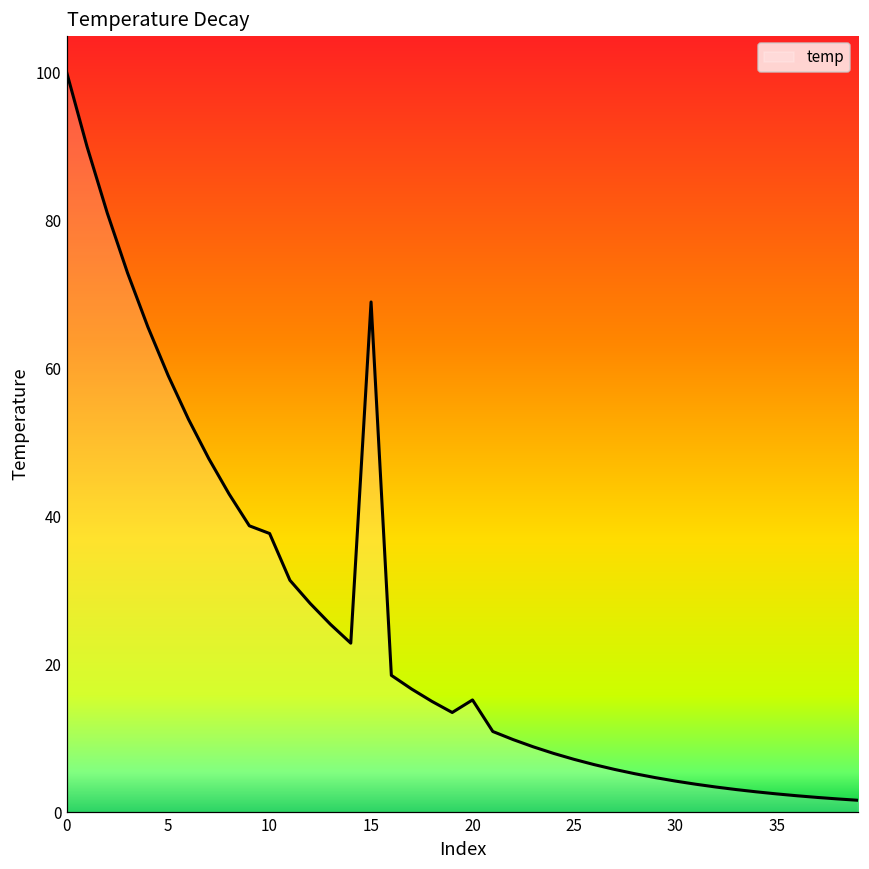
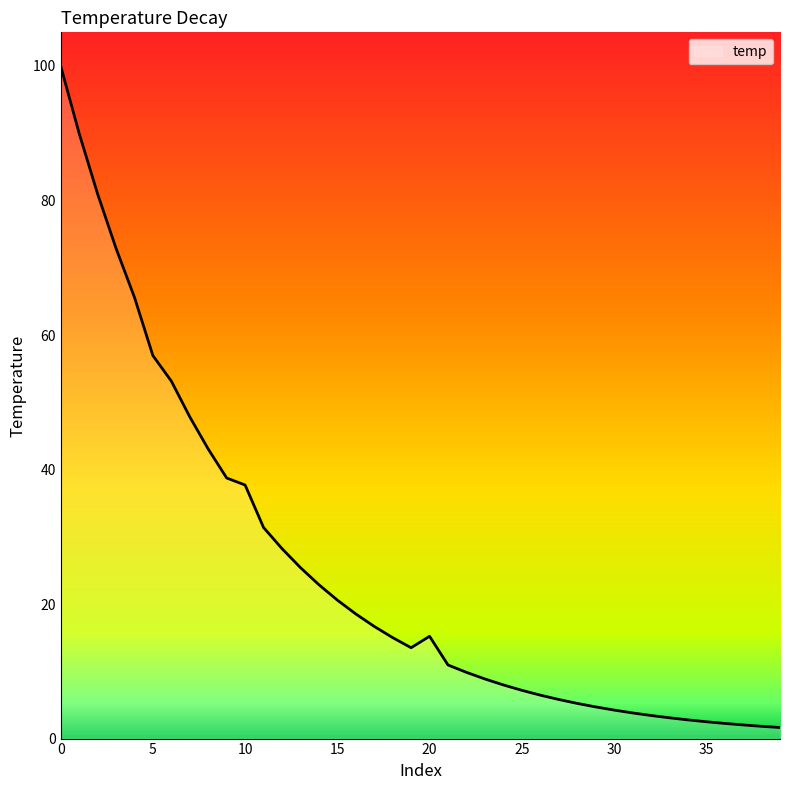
5: 59 -> 57
15: 69 -> 21
